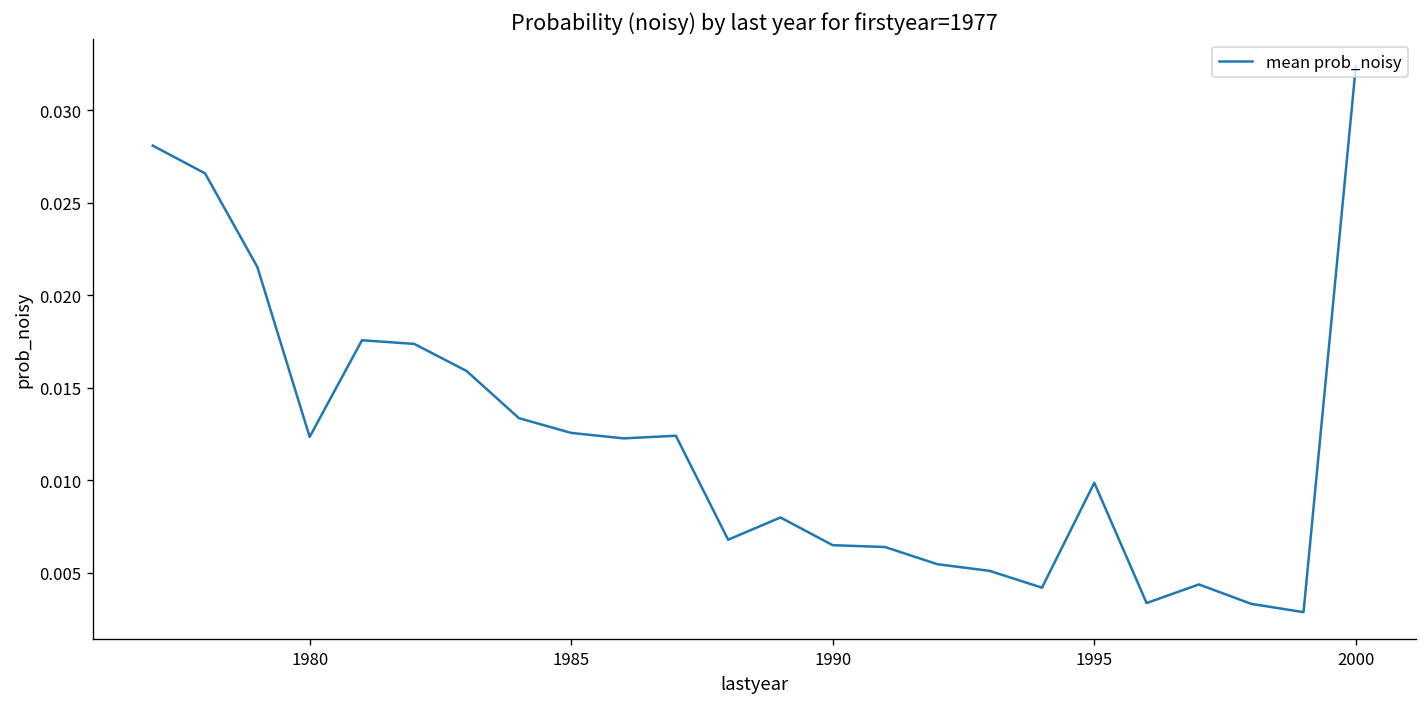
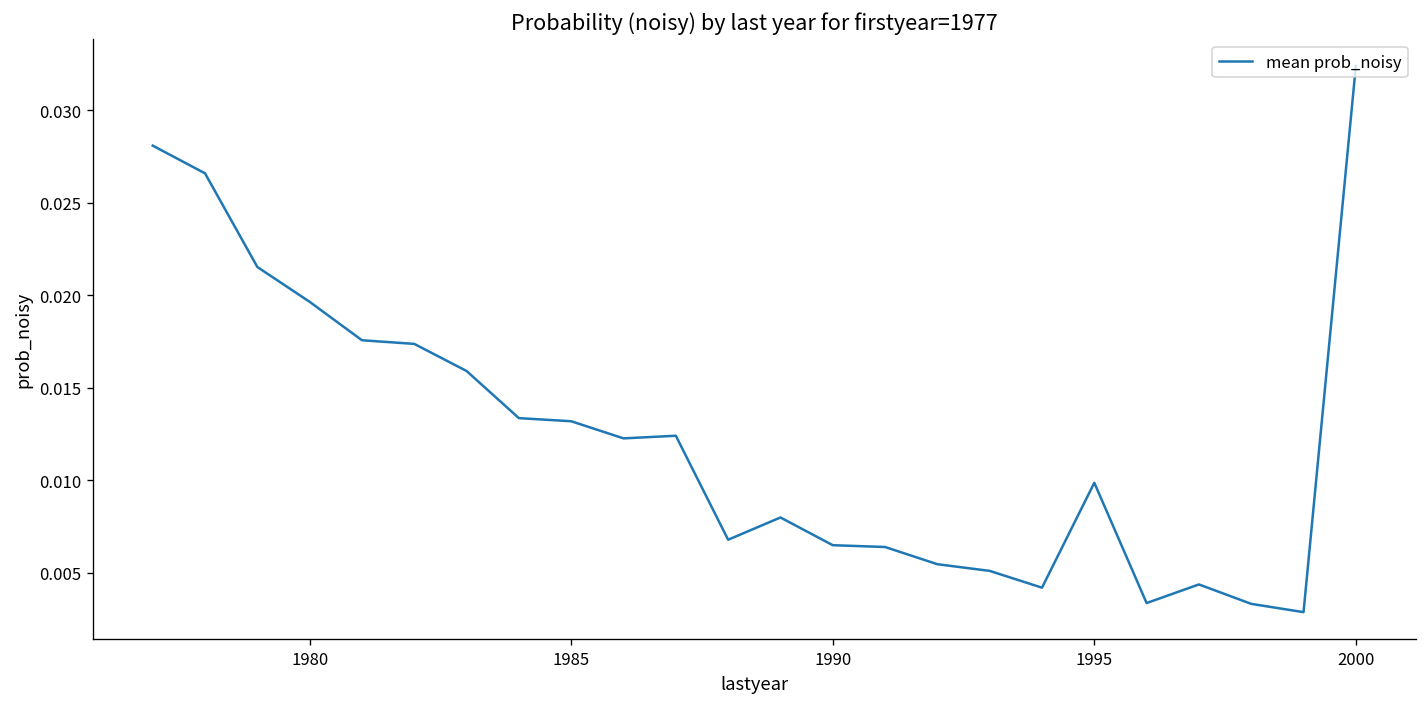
1980: 0.0123 -> 0.0196
1985: 0.0126 -> 0.0132
